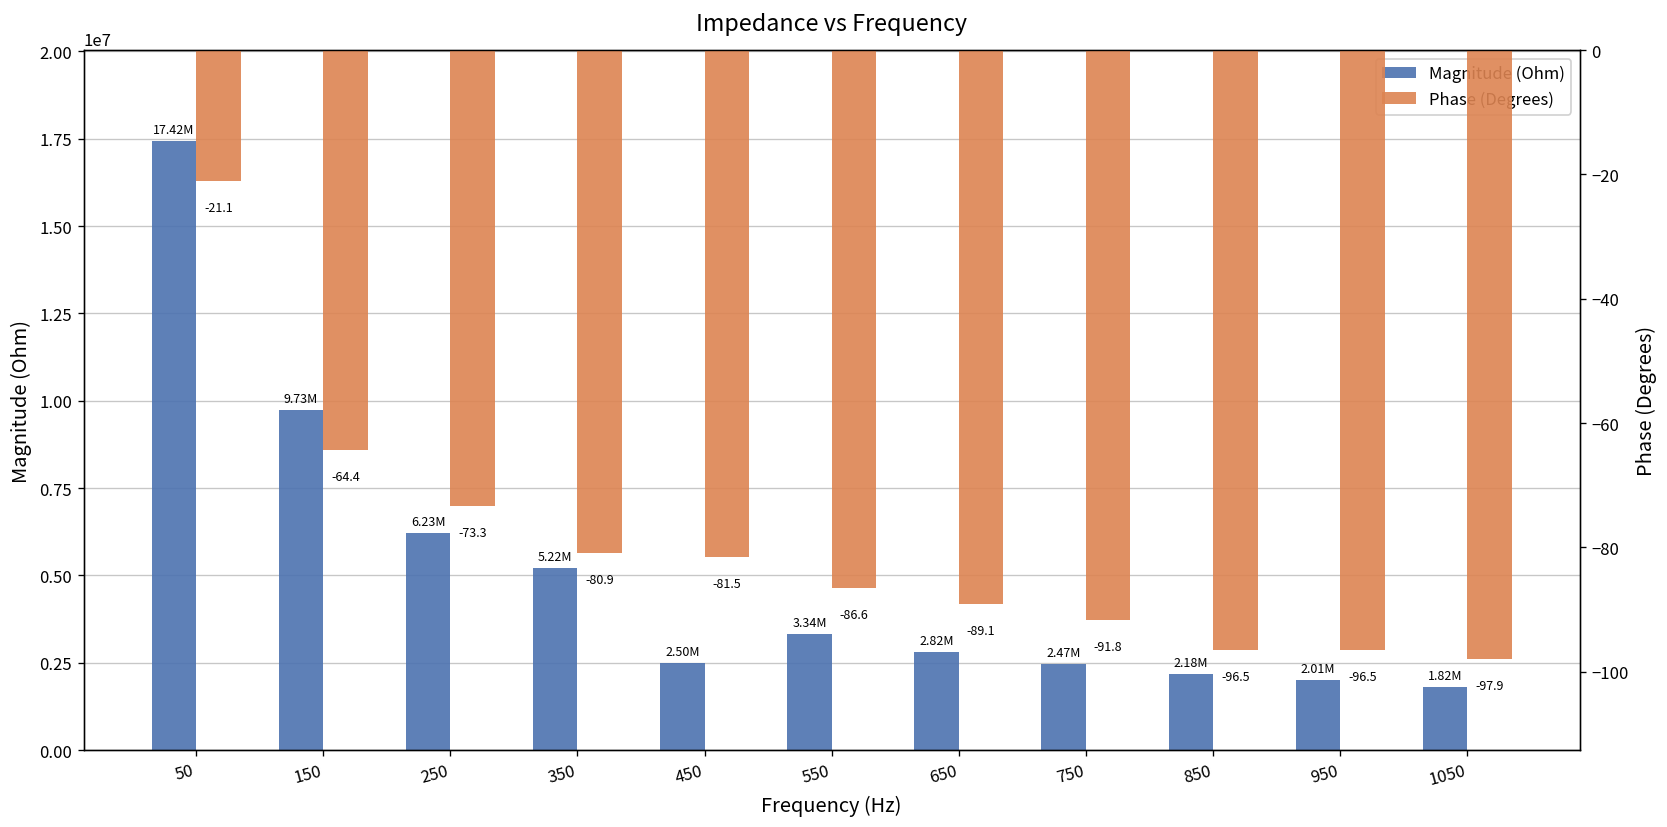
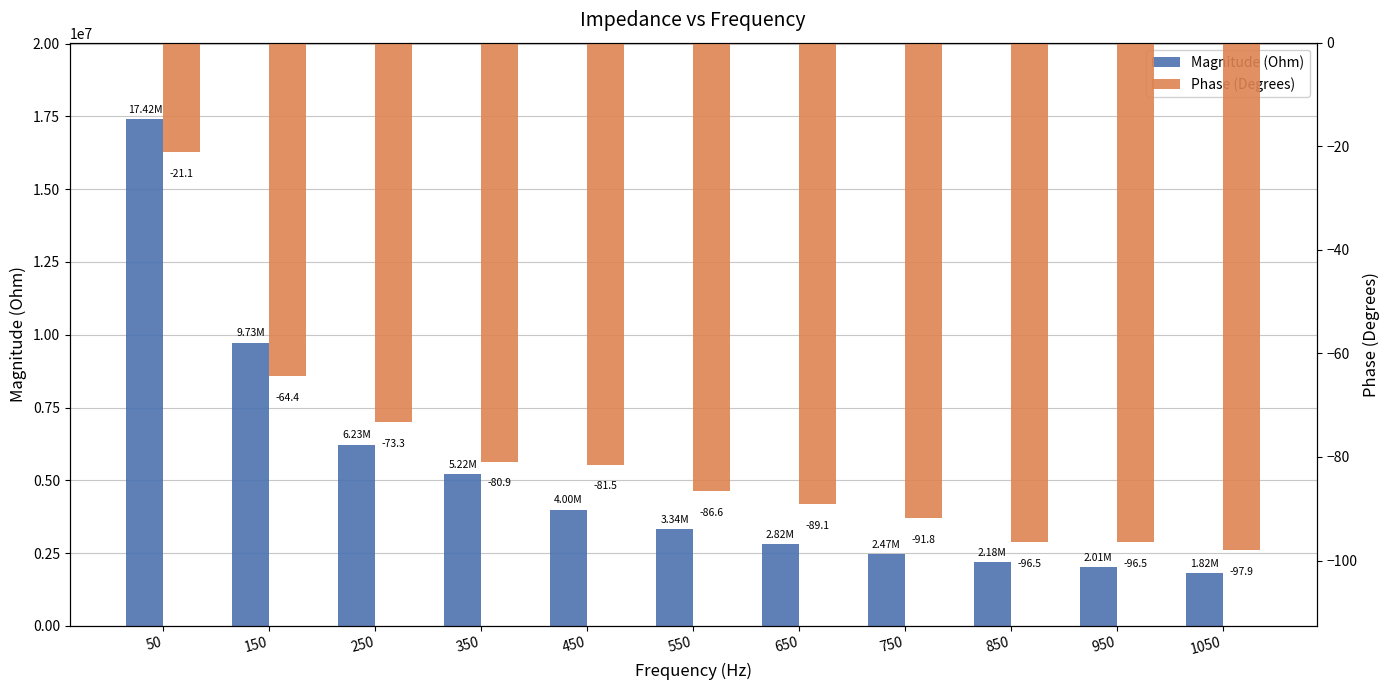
Magnitude (Ohm), 450: 2.50M -> 4.00M
